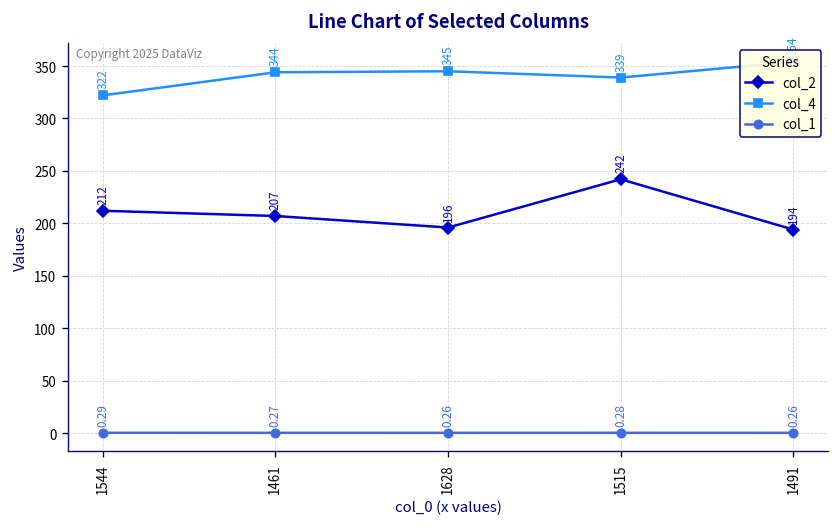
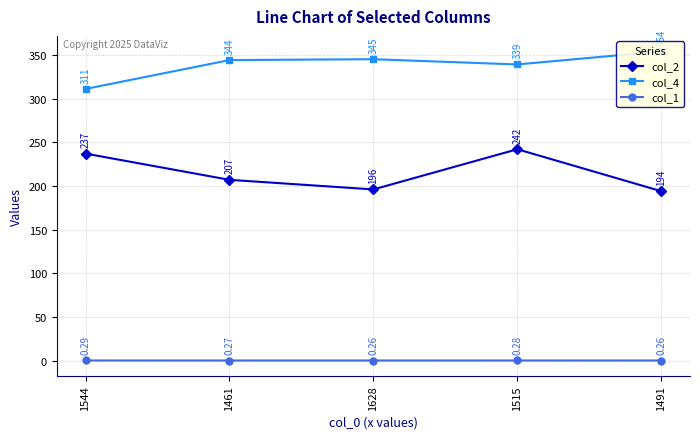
col_2, 1544: 212 -> 237
col_4, 1544: 322 -> 311
